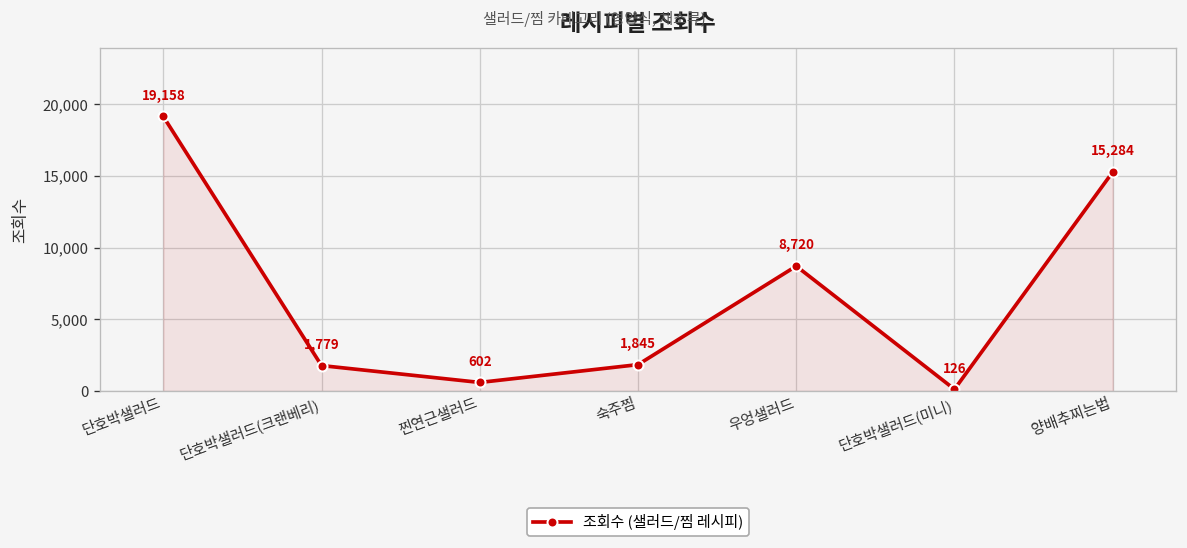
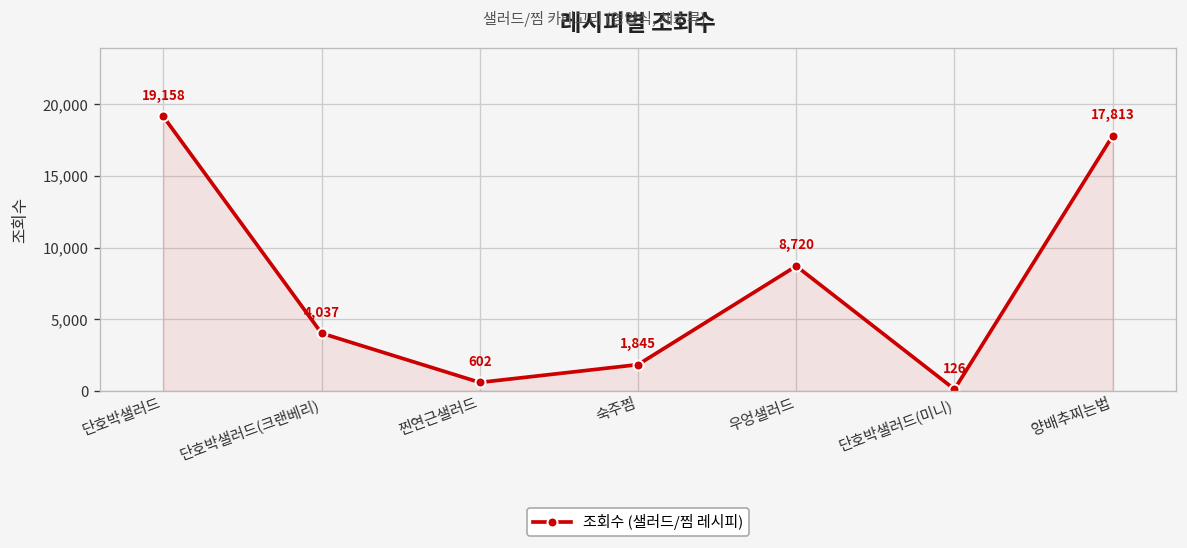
단호박샐러드(크랜베리): 1,779 -> 4,037
양배추찌는법: 15,284 -> 17,813
